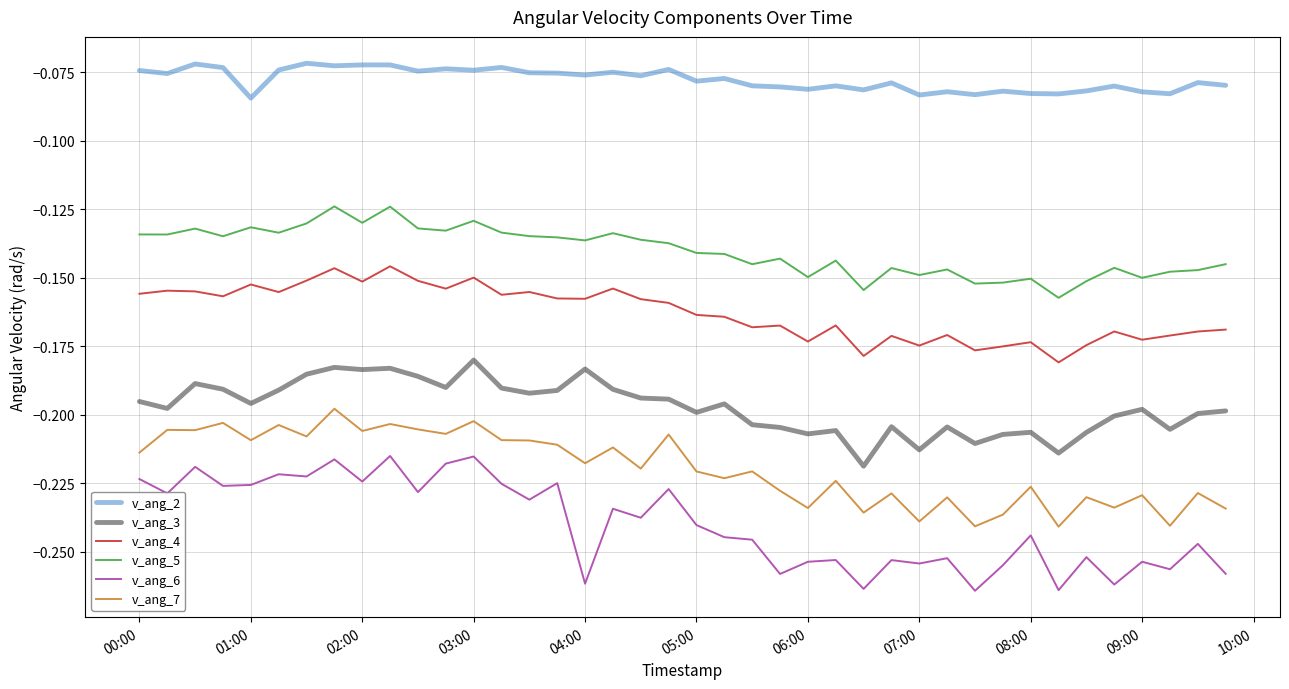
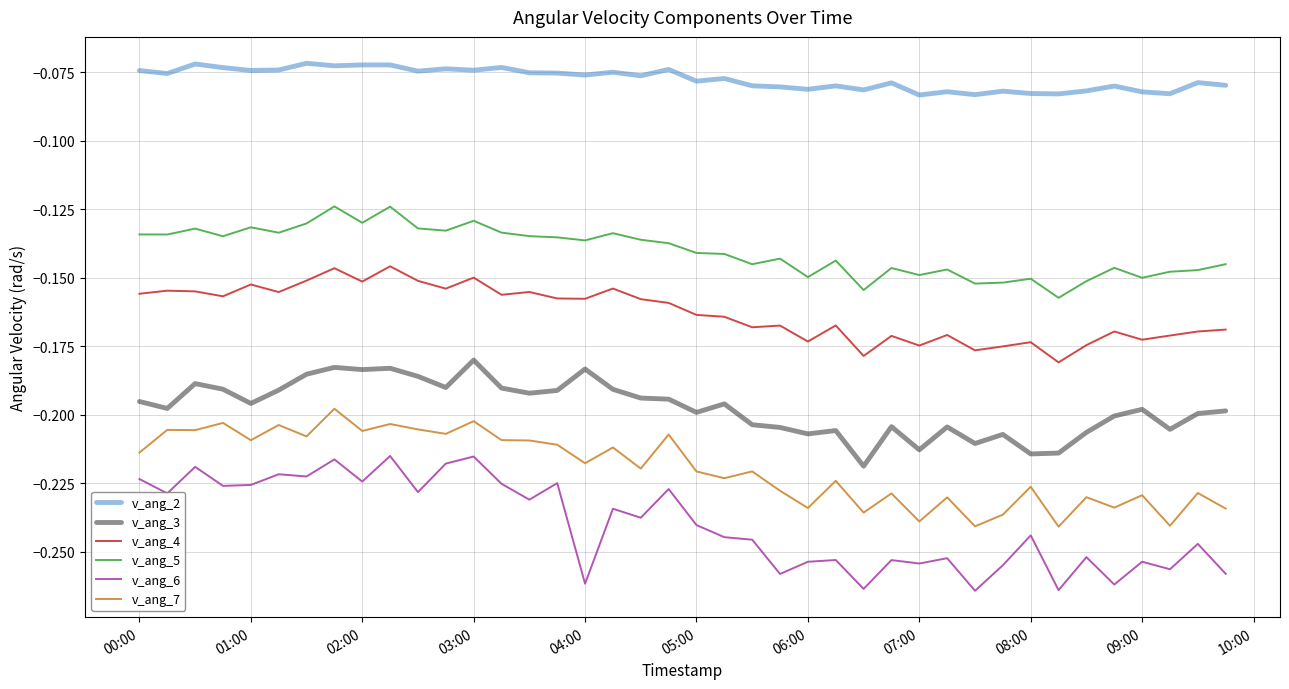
v_ang_2, 01:00: -0.084 -> -0.074
v_ang_3, 08:00: -0.206 -> -0.214
